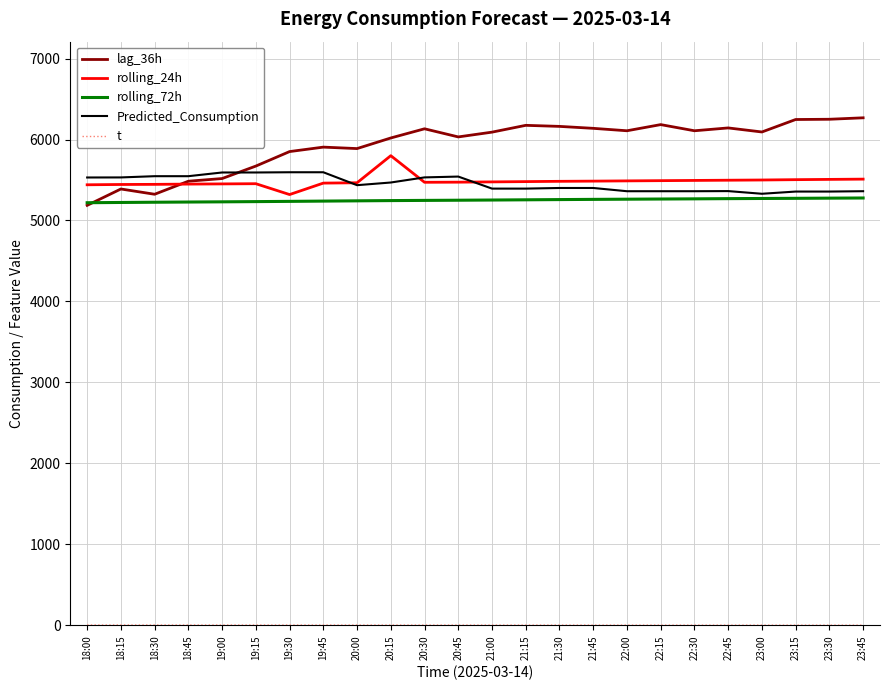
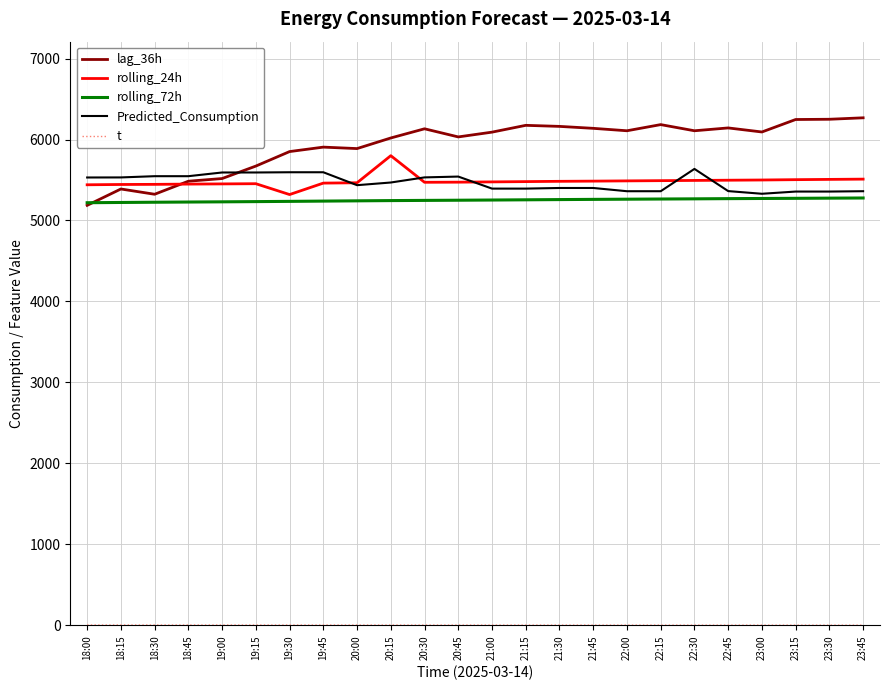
Predicted_Consumption, 22:30: 5400 -> 5600
